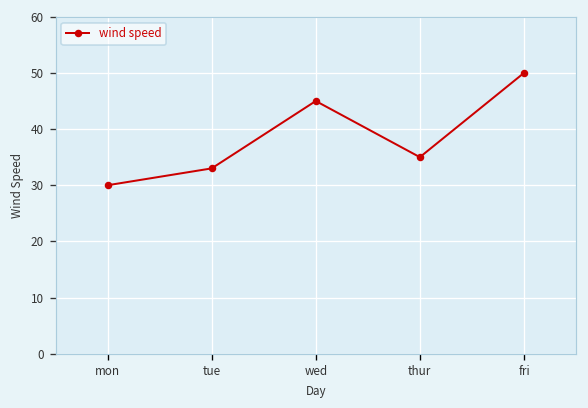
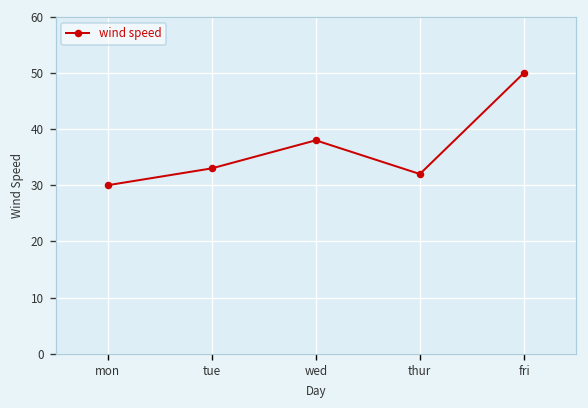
wed: 45 -> 38
thur: 35 -> 32
